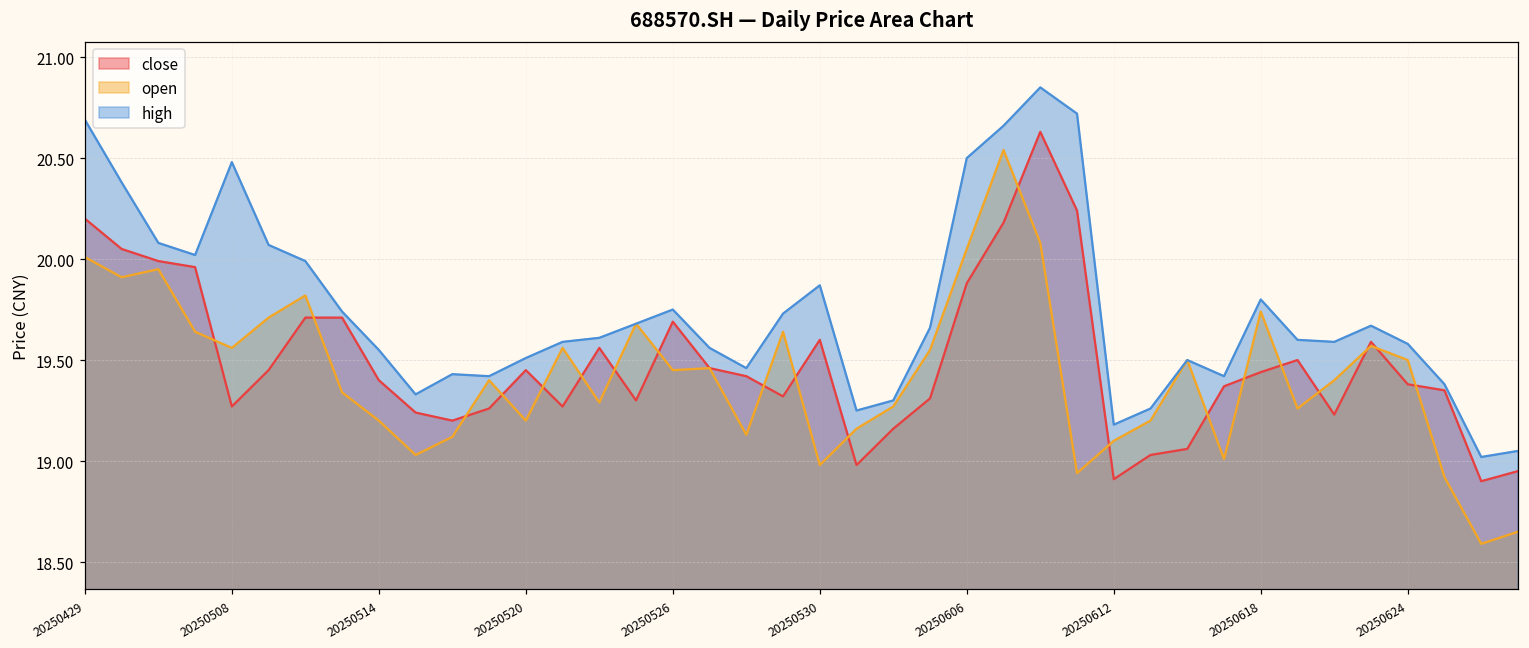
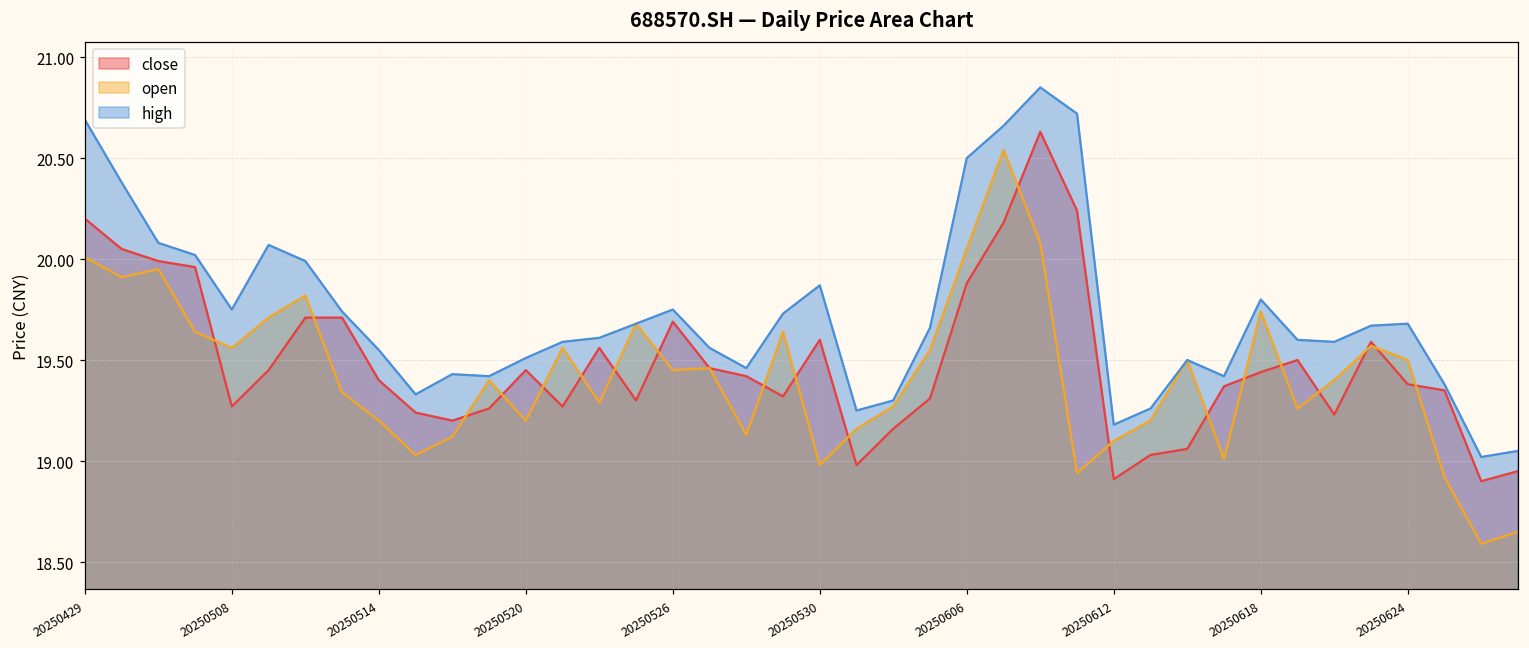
high, 20250508: 20.48 -> 19.75
high, 20250624: 19.58 -> 19.68
